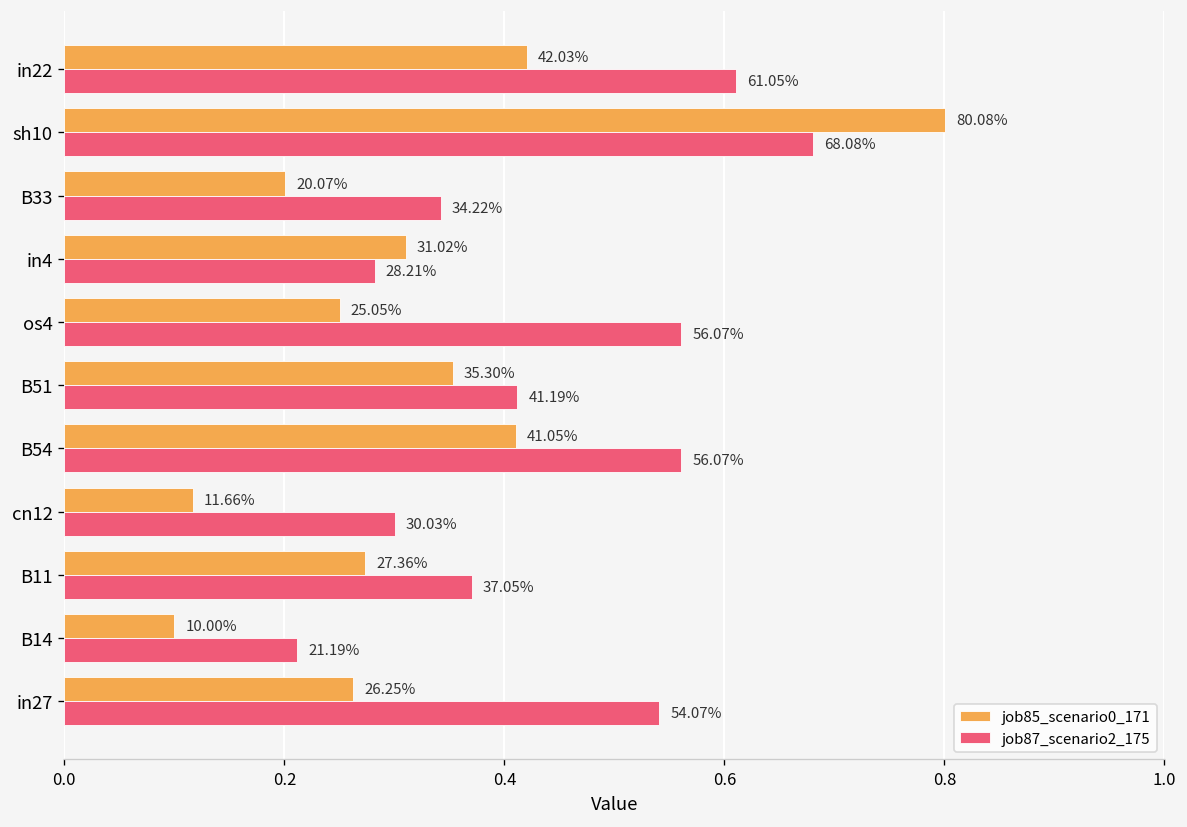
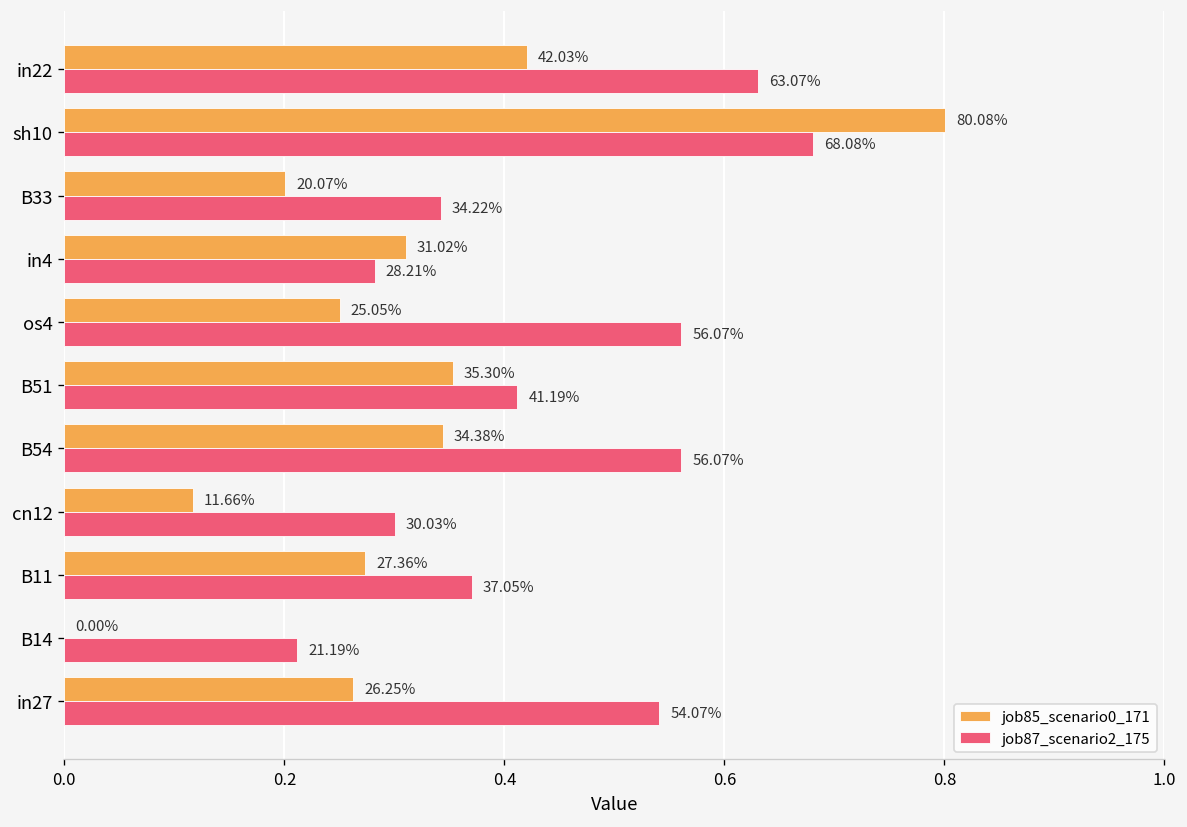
job87_scenario2_175, in22: 61.05% -> 63.07%
job85_scenario0_171, B54: 41.05% -> 34.38%
job85_scenario0_171, B14: 10.00% -> 0.00%
